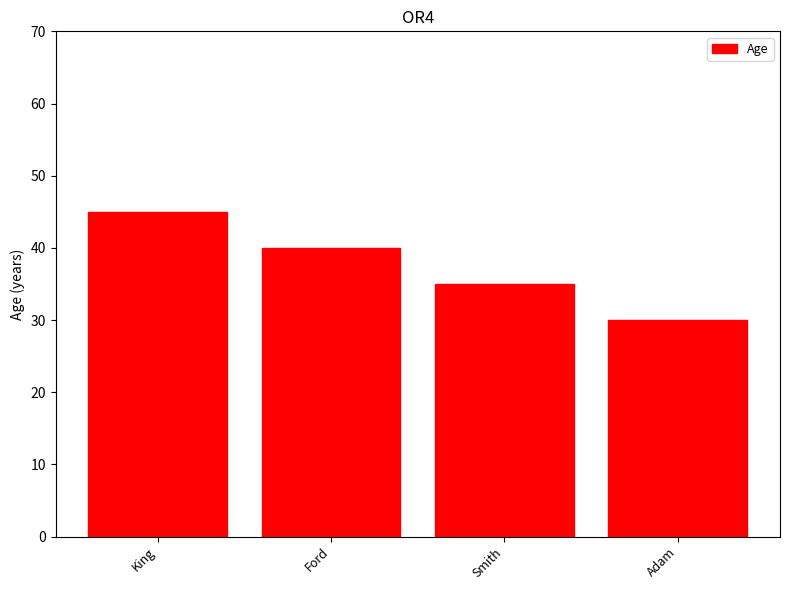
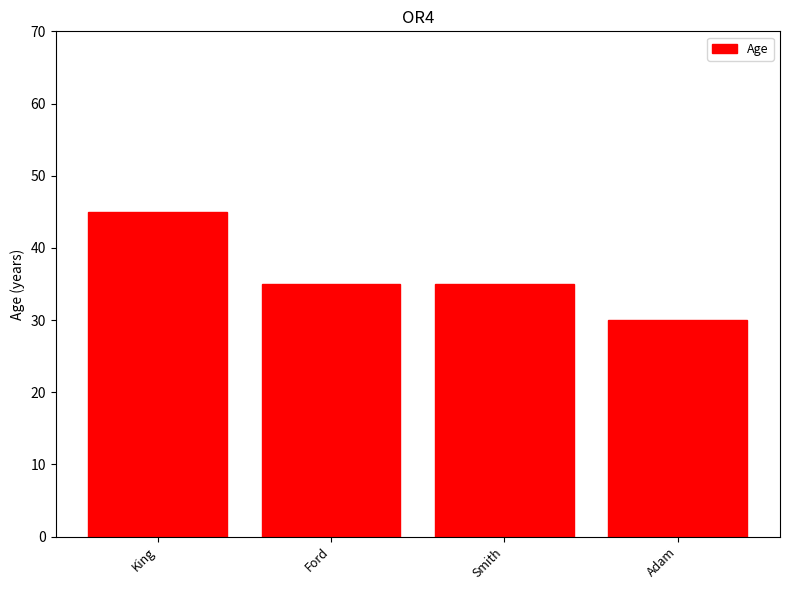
Ford: 40 -> 35
